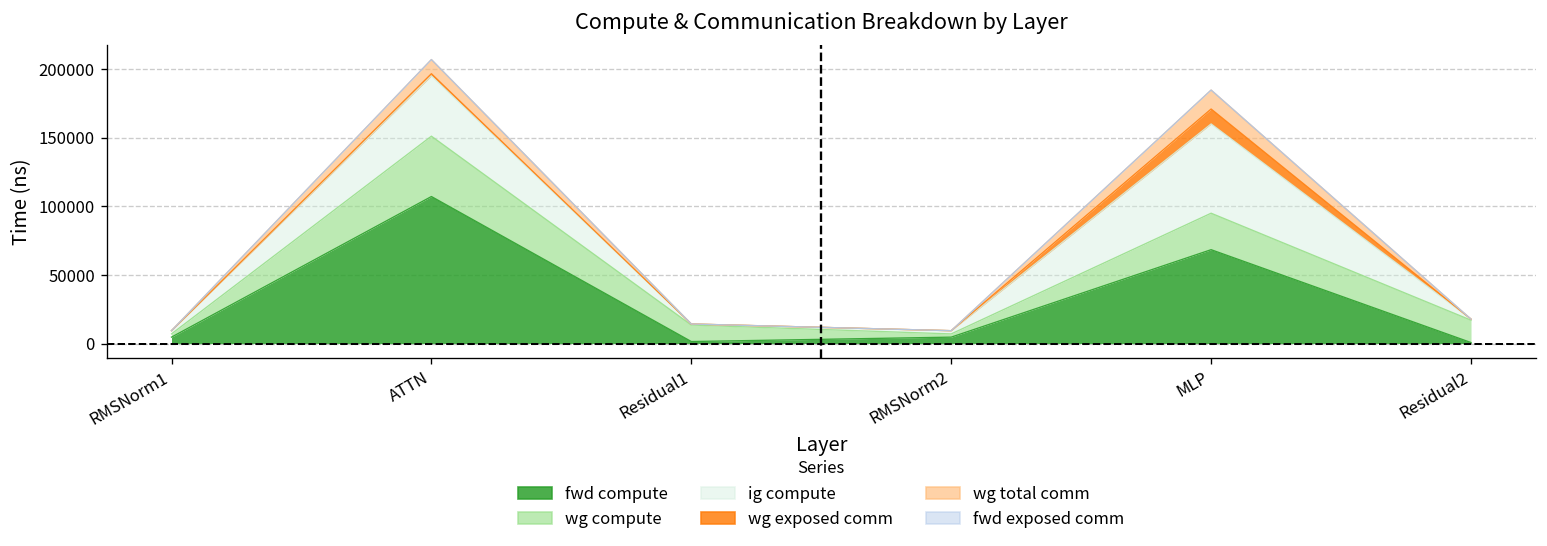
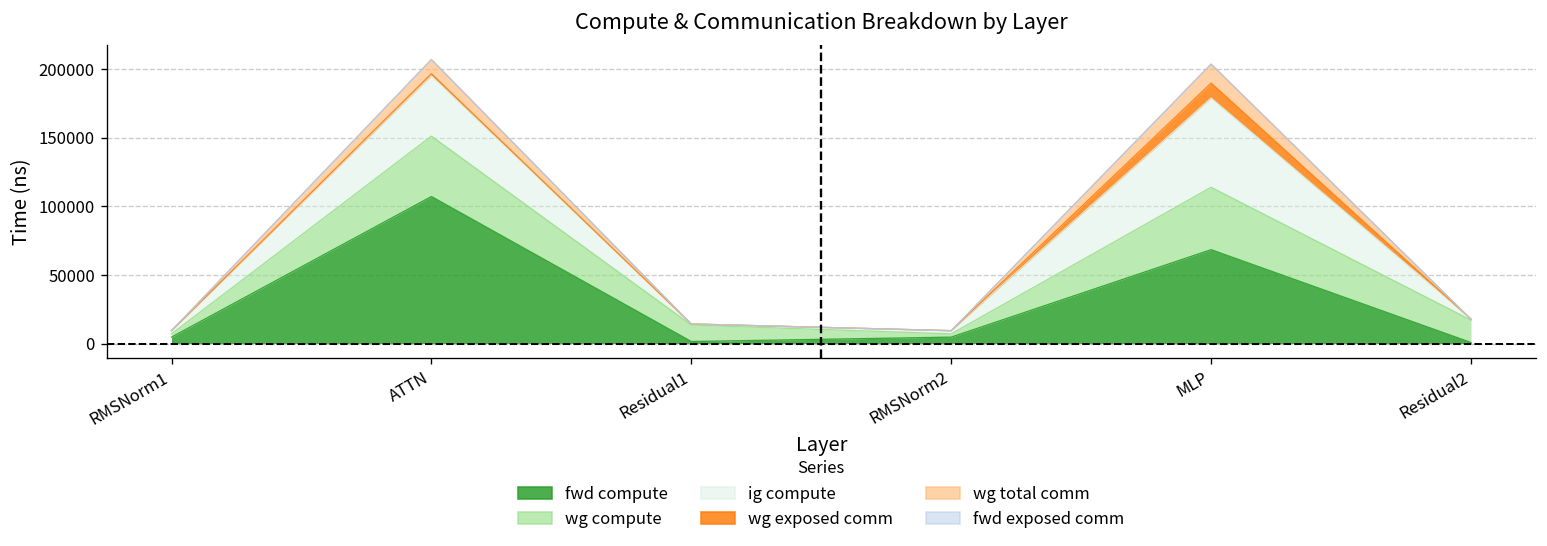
wg compute, MLP: 27000 -> 45000
